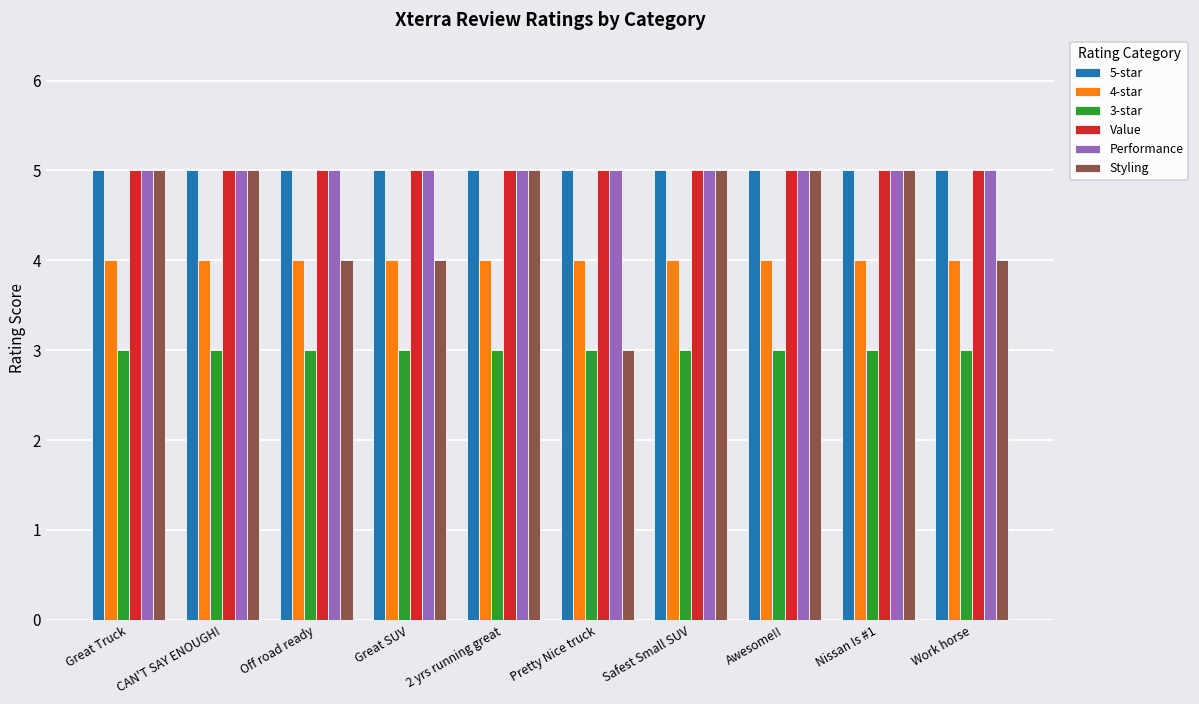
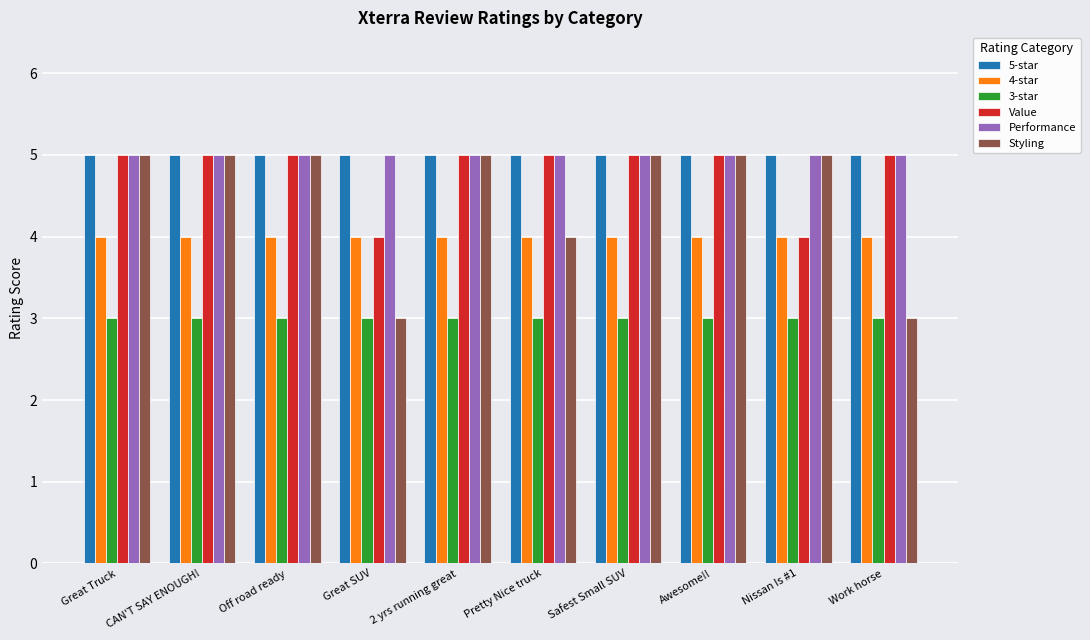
Styling, Off road ready: 4 -> 5
Value, Great SUV: 5 -> 4
Styling, Great SUV: 4 -> 3
Styling, Pretty Nice truck: 3 -> 4
Value, Nissan Is #1: 5 -> 4
Styling, Work horse: 4 -> 3
